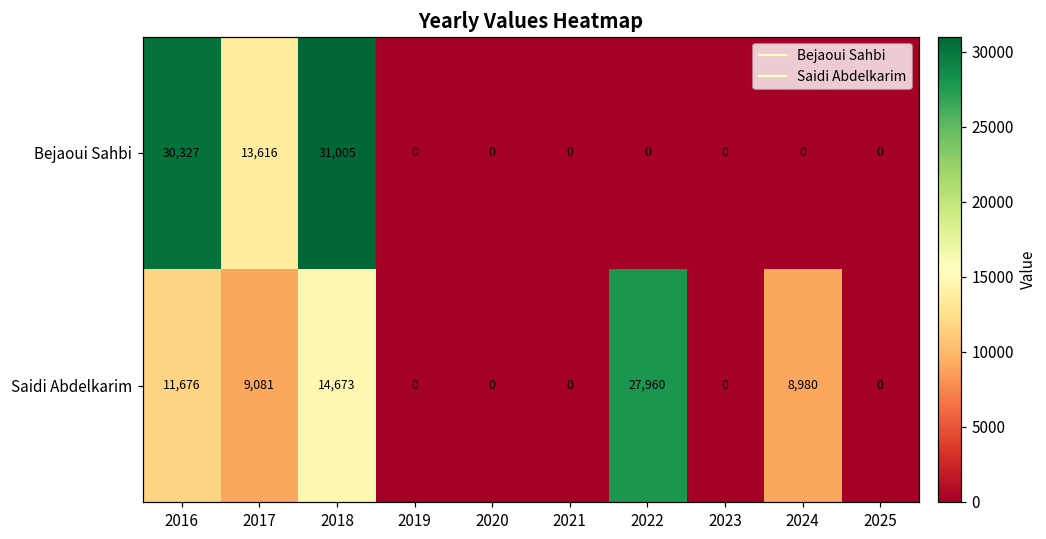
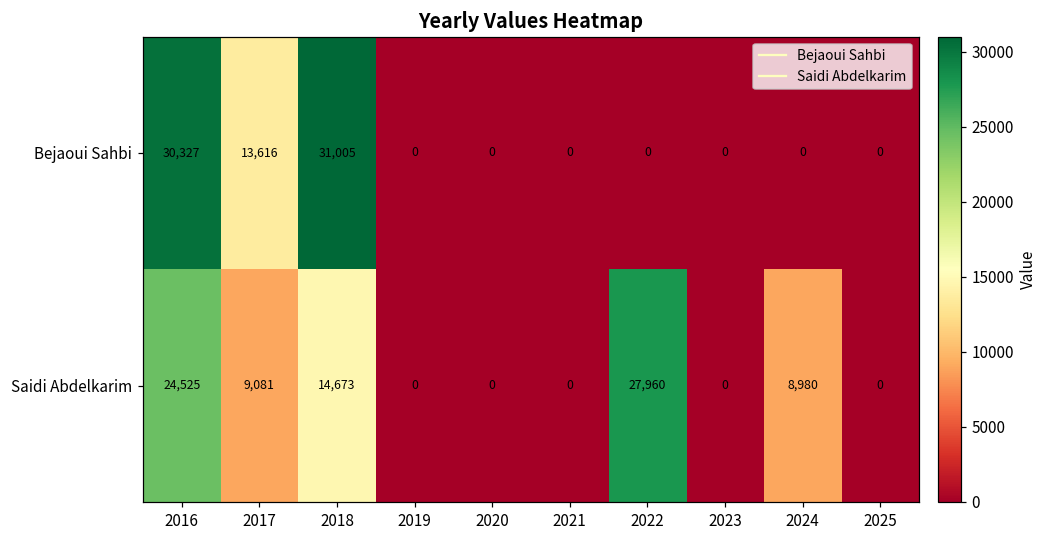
Saidi Abdelkarim, 2016: 11,676 -> 24,525
